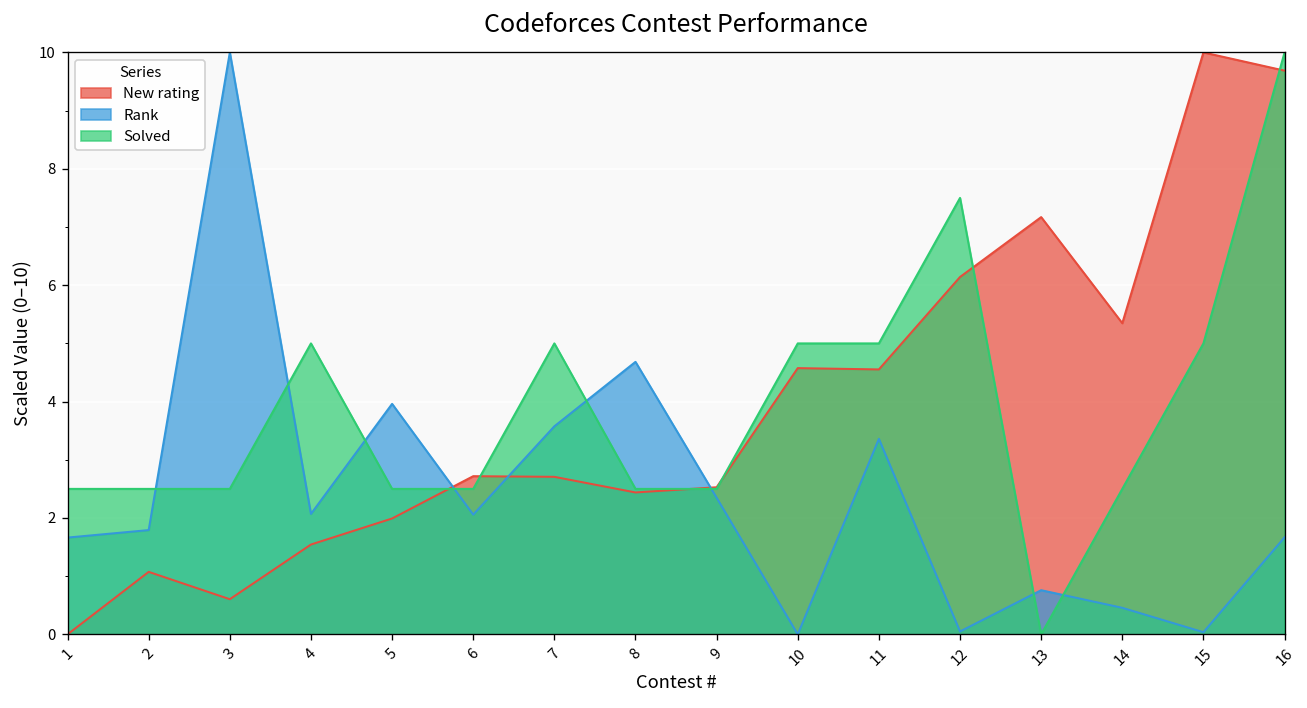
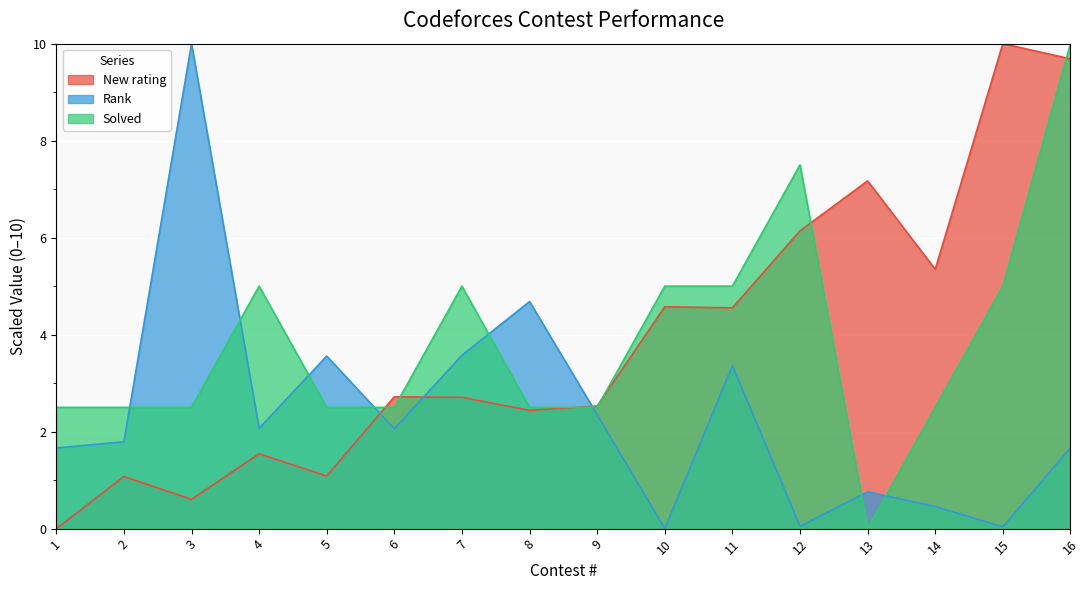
New rating, 5: 2.0 -> 1.1
Rank, 5: 4.0 -> 3.6
